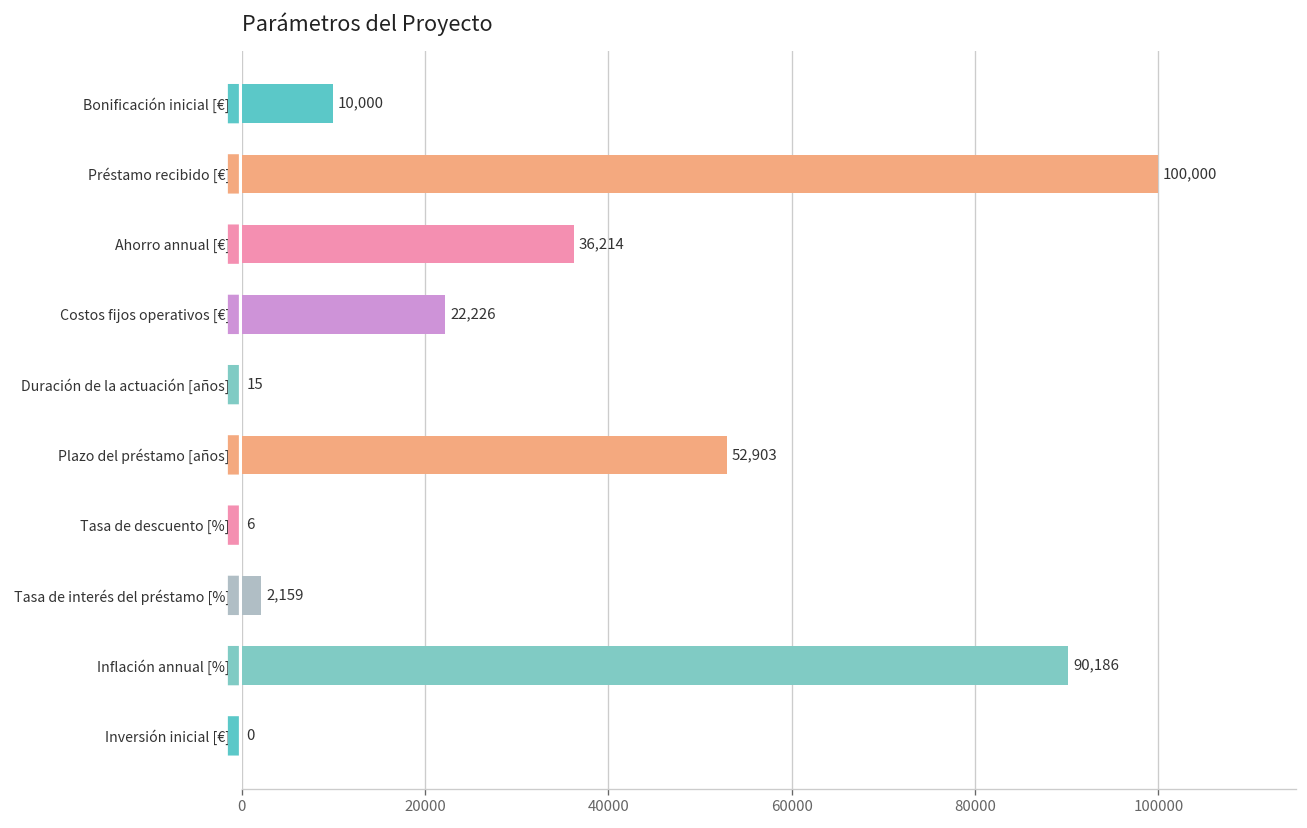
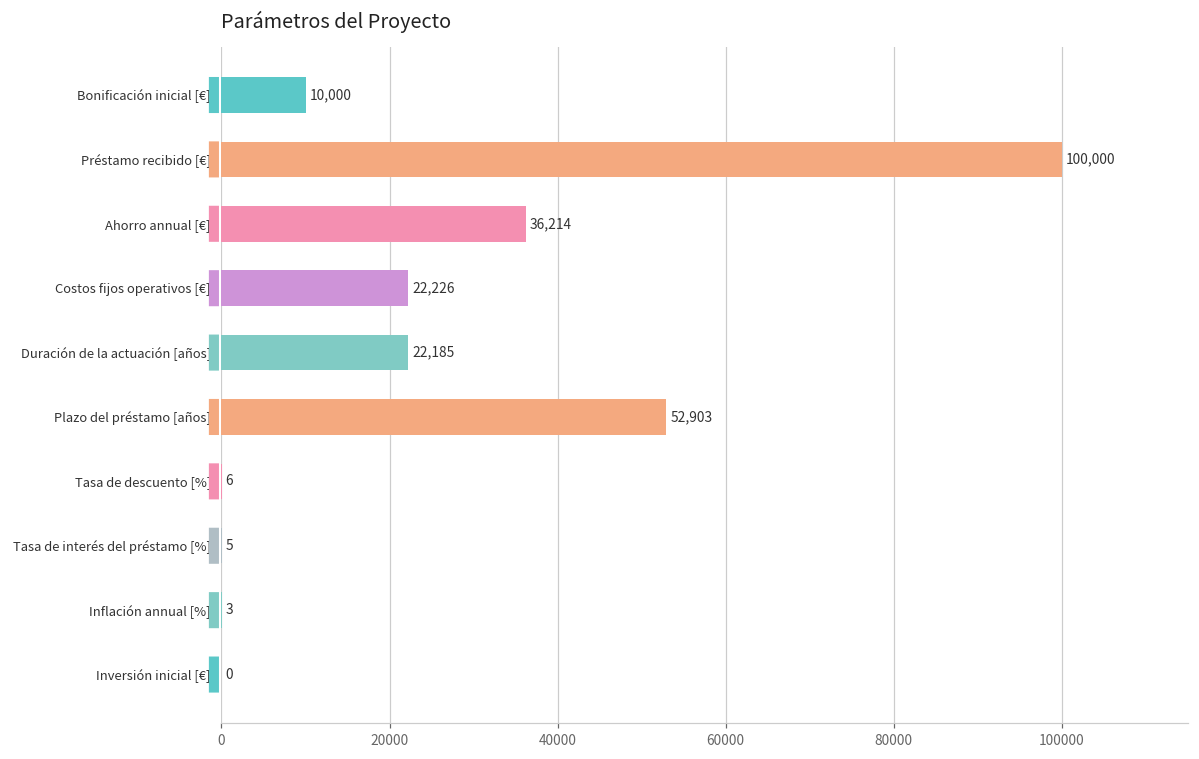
Duración de la actuación [años]: 15 -> 22,185
Tasa de interés del préstamo [%]: 2,159 -> 5
Inflación annual [%]: 90,186 -> 3
